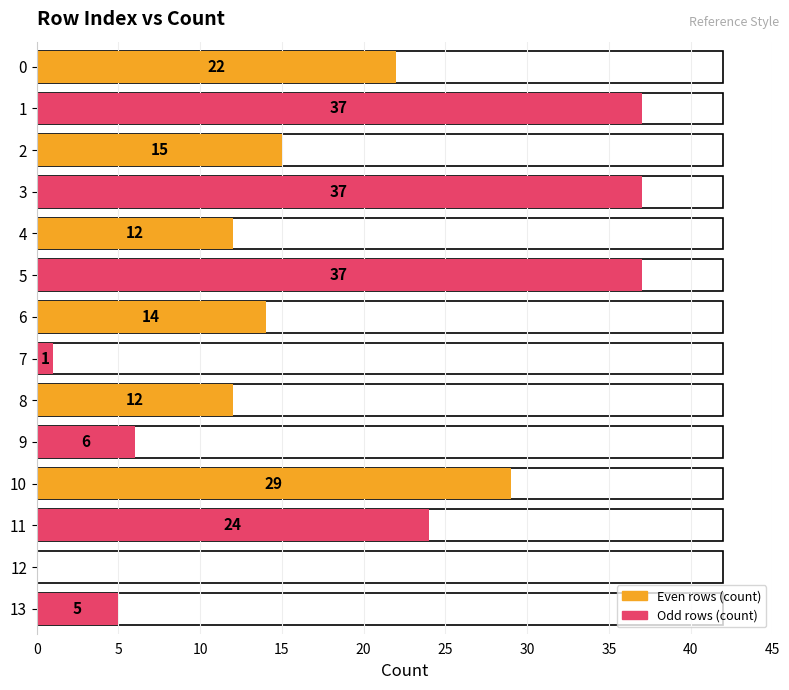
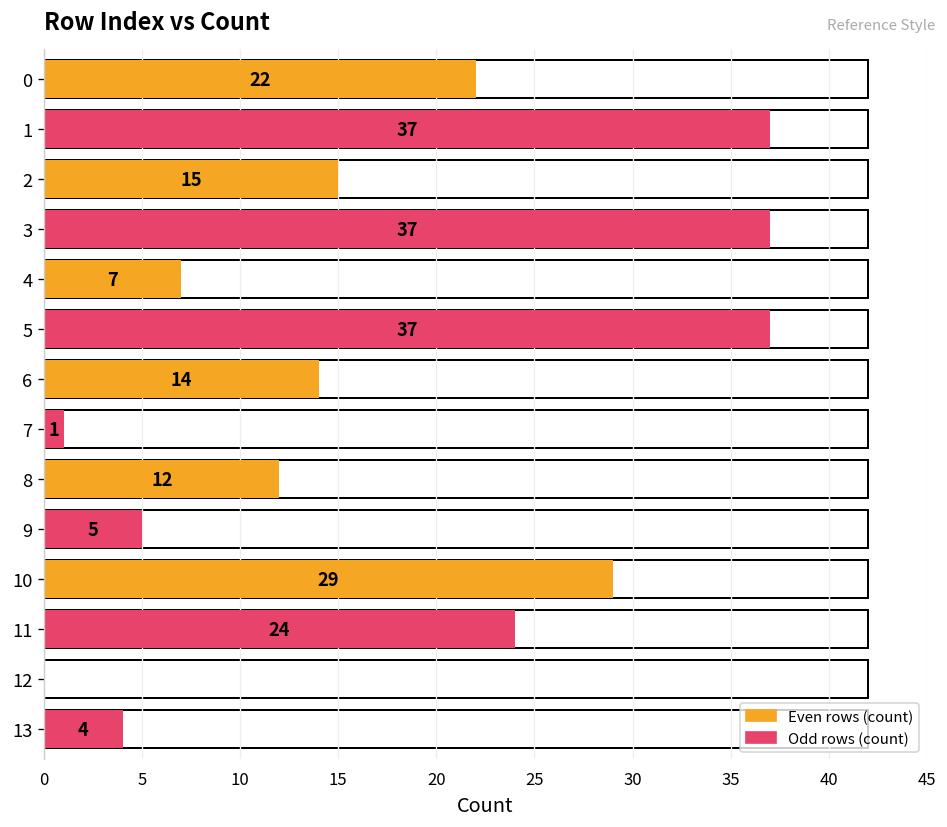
4: 12 -> 7
9: 6 -> 5
13: 5 -> 4
